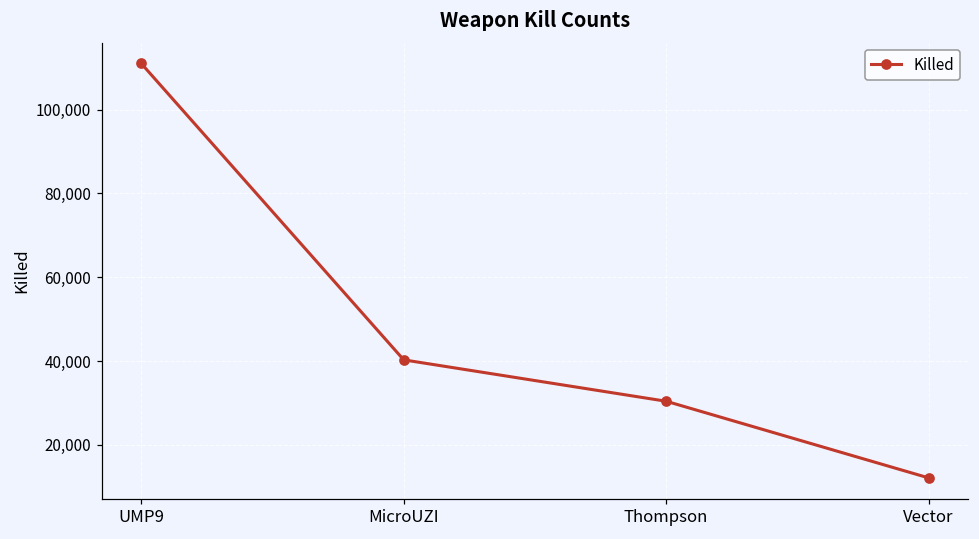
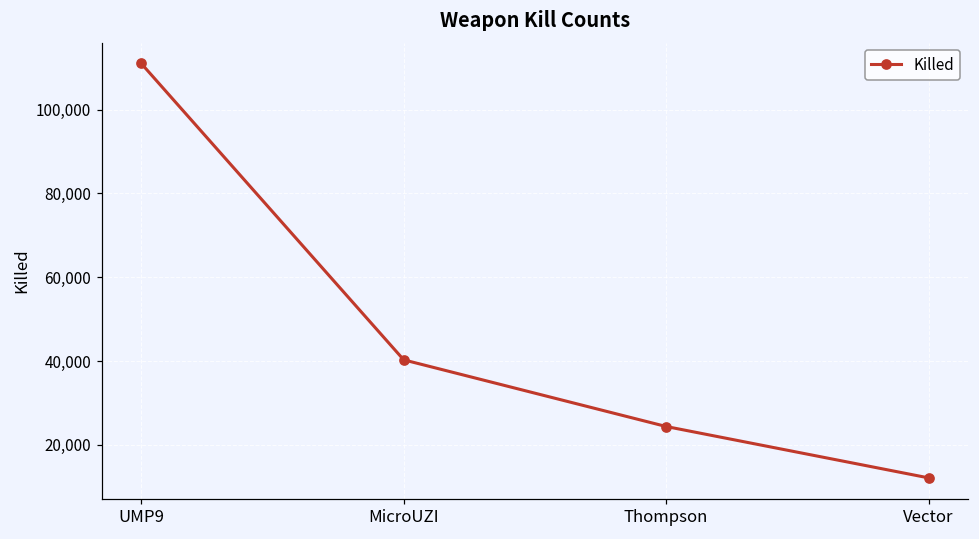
Thompson: 30,000 -> 24,000
